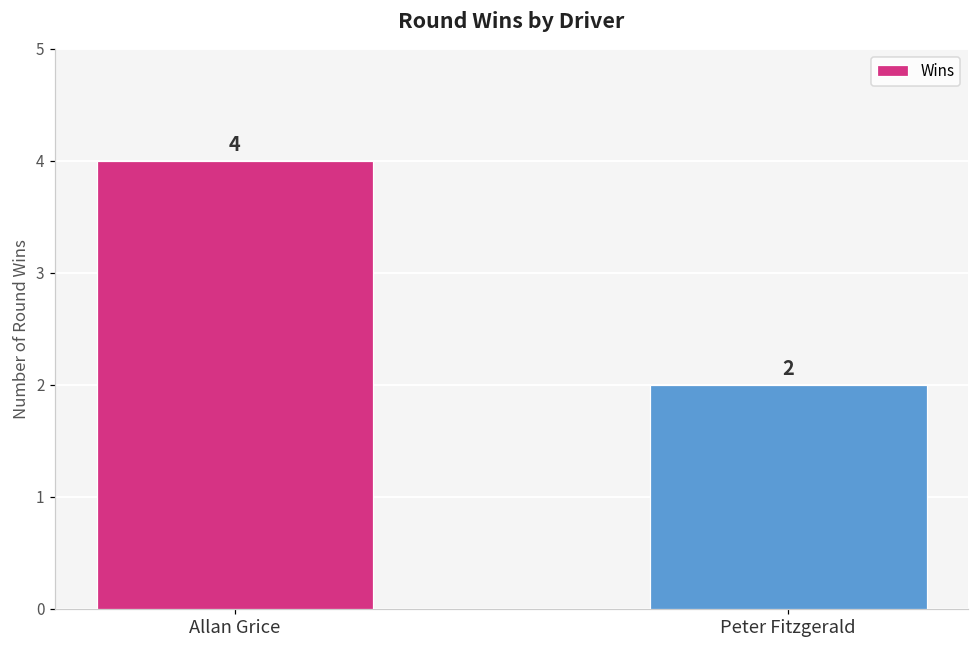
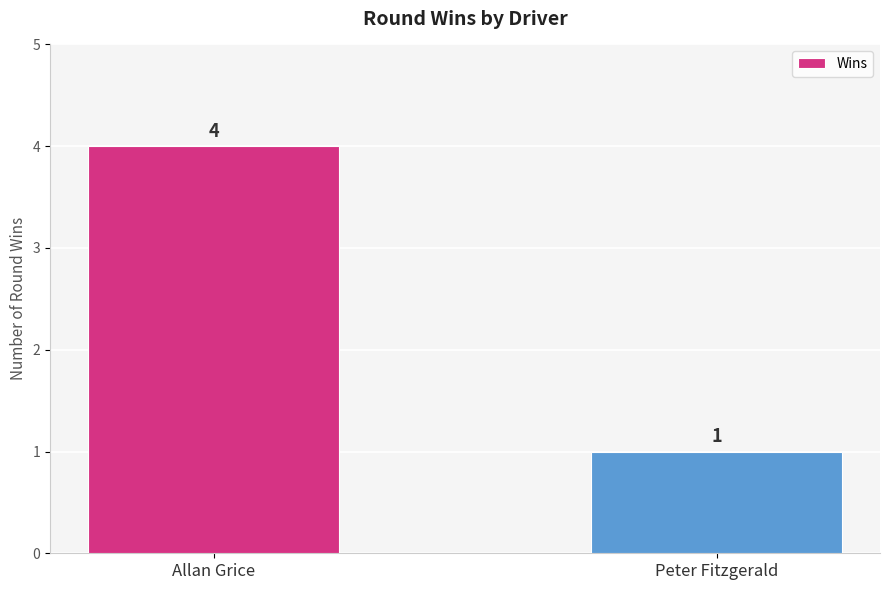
Peter Fitzgerald: 2 -> 1
